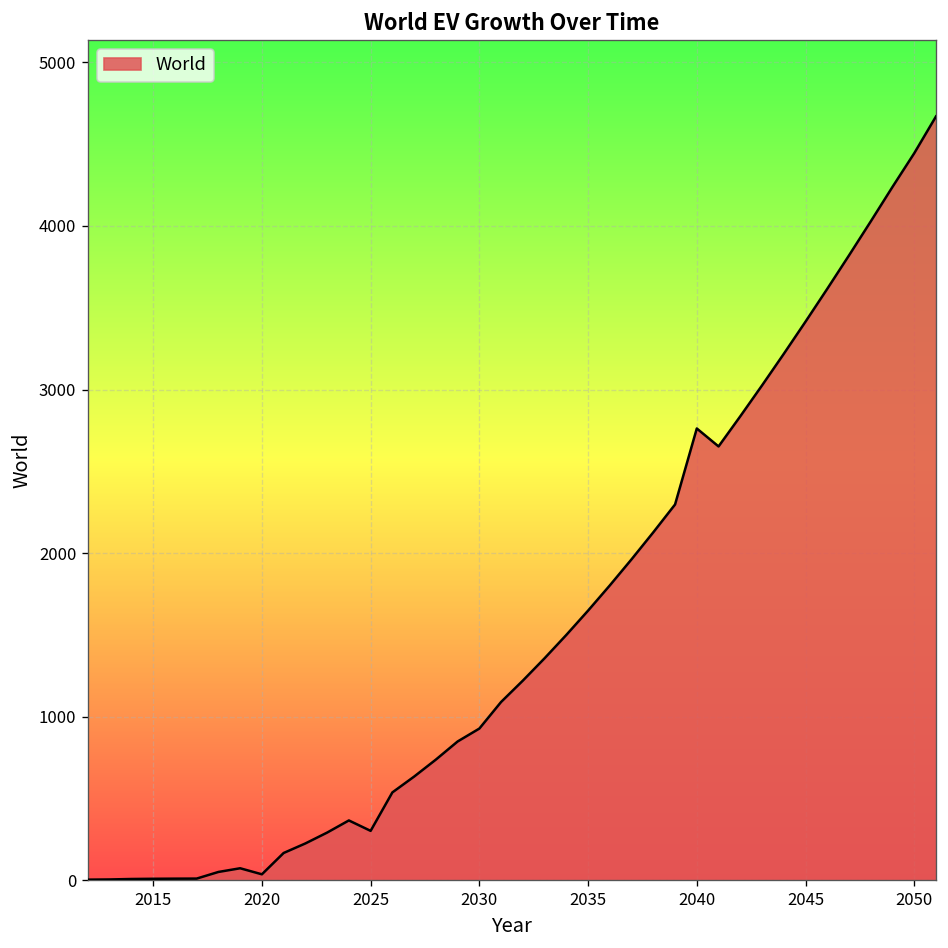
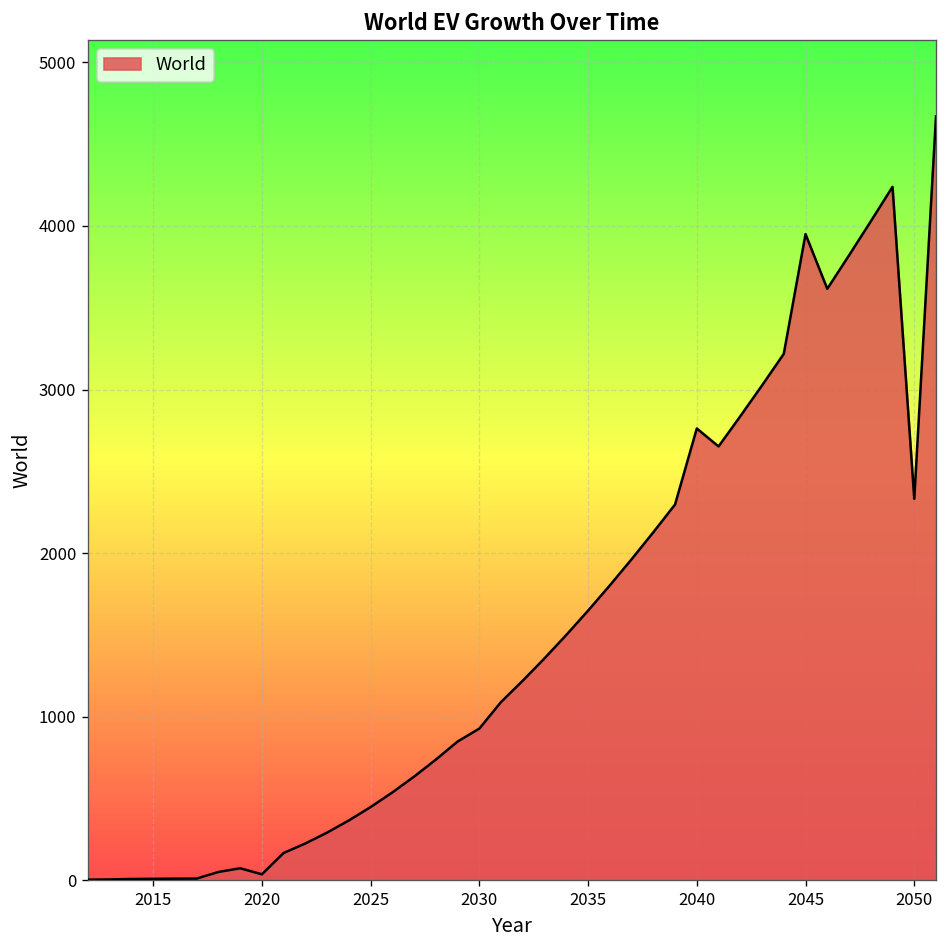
2025: 300 -> 450
2045: 3420 -> 3950
2050: 4440 -> 2330
